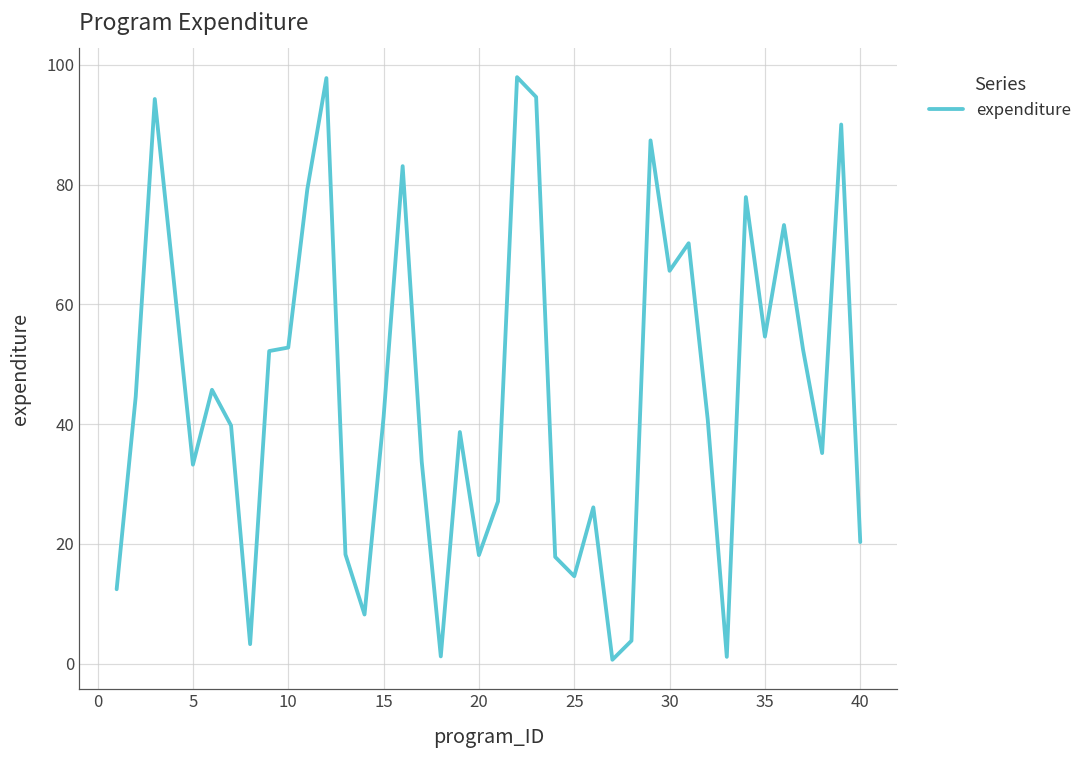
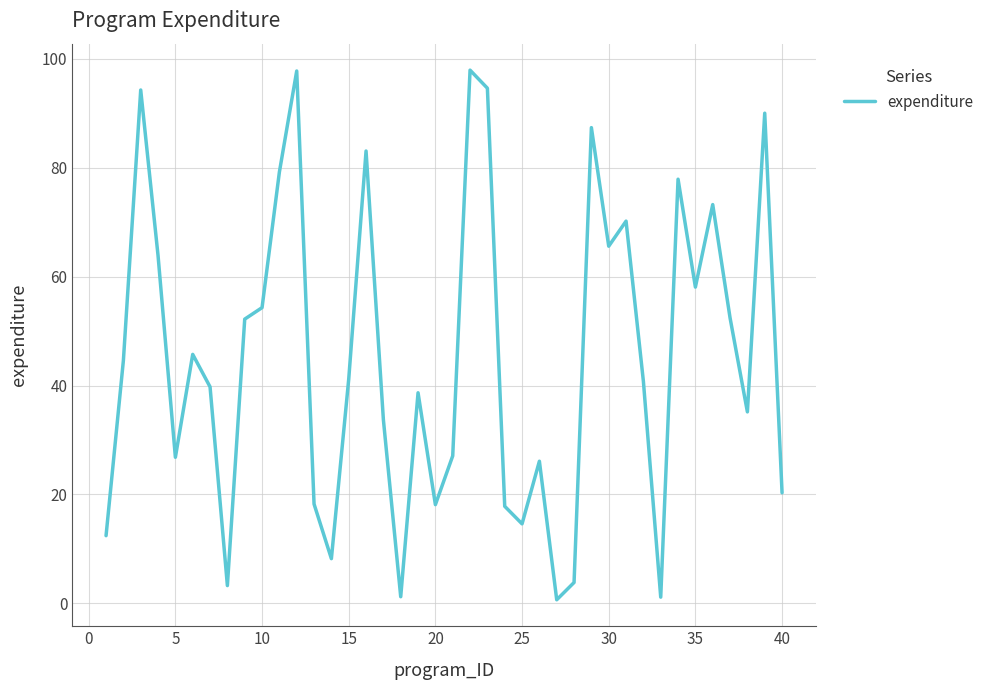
5: 33 -> 27
10: 53 -> 54
35: 55 -> 58
